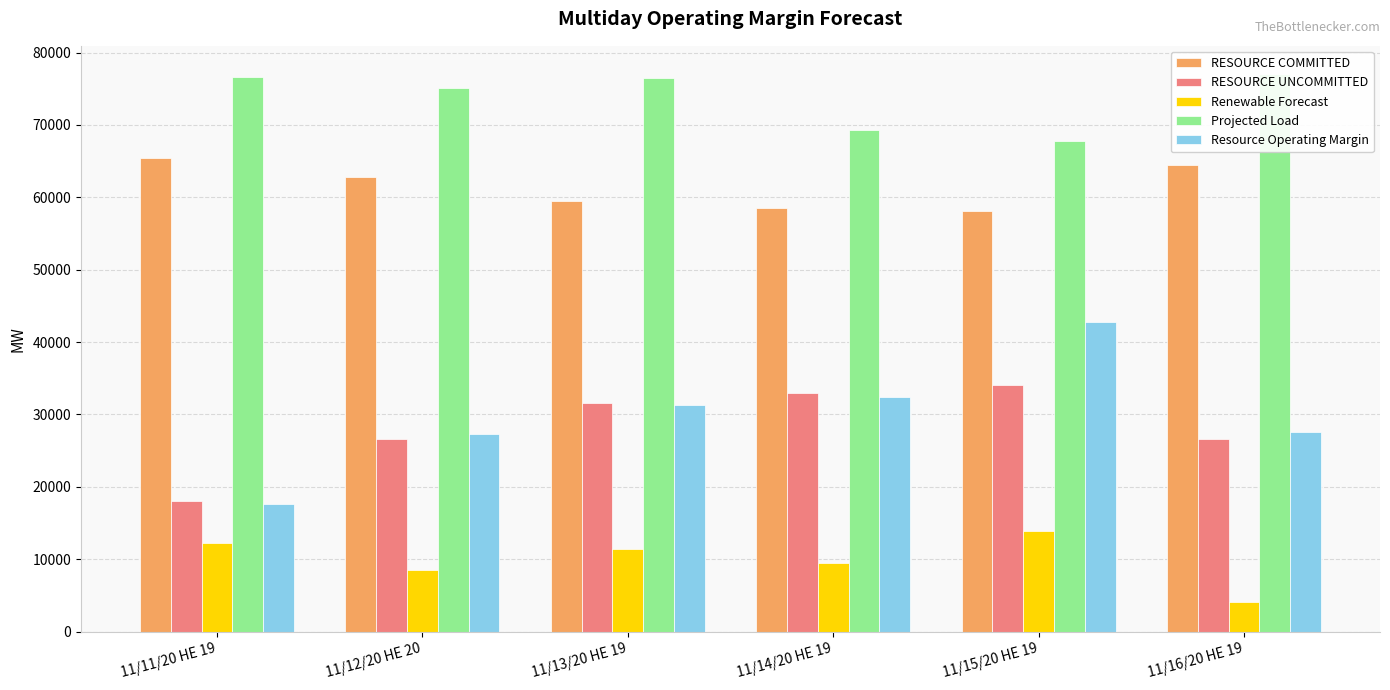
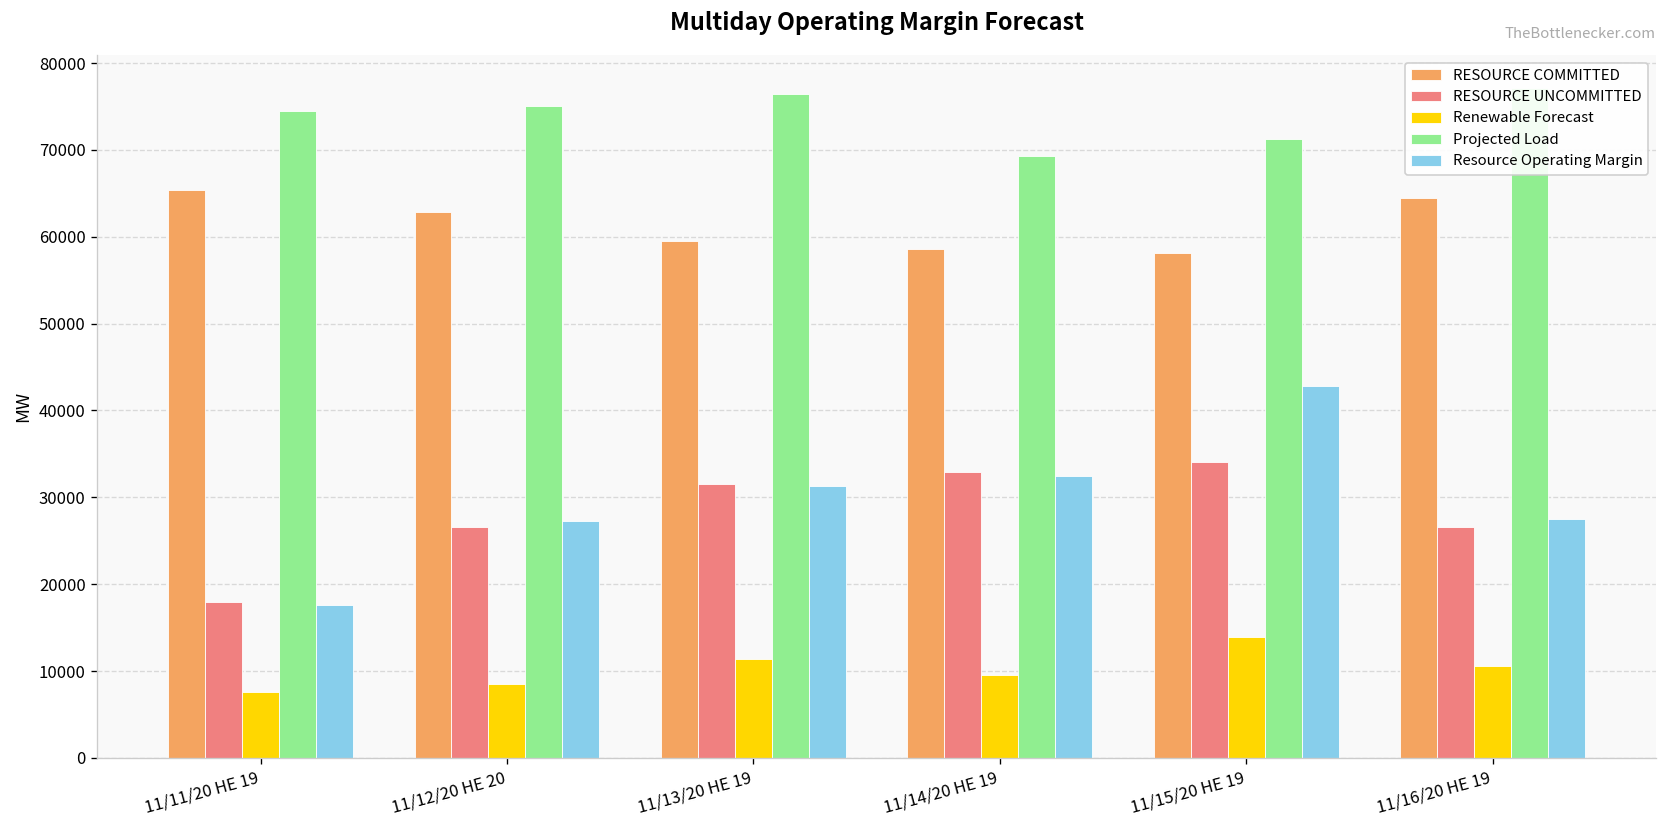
Renewable Forecast, 11/11/20 HE 19: 12000 -> 8000
Projected Load, 11/11/20 HE 19: 77000 -> 74000
Projected Load, 11/15/20 HE 19: 68000 -> 71000
Renewable Forecast, 11/16/20 HE 19: 4000 -> 11000
